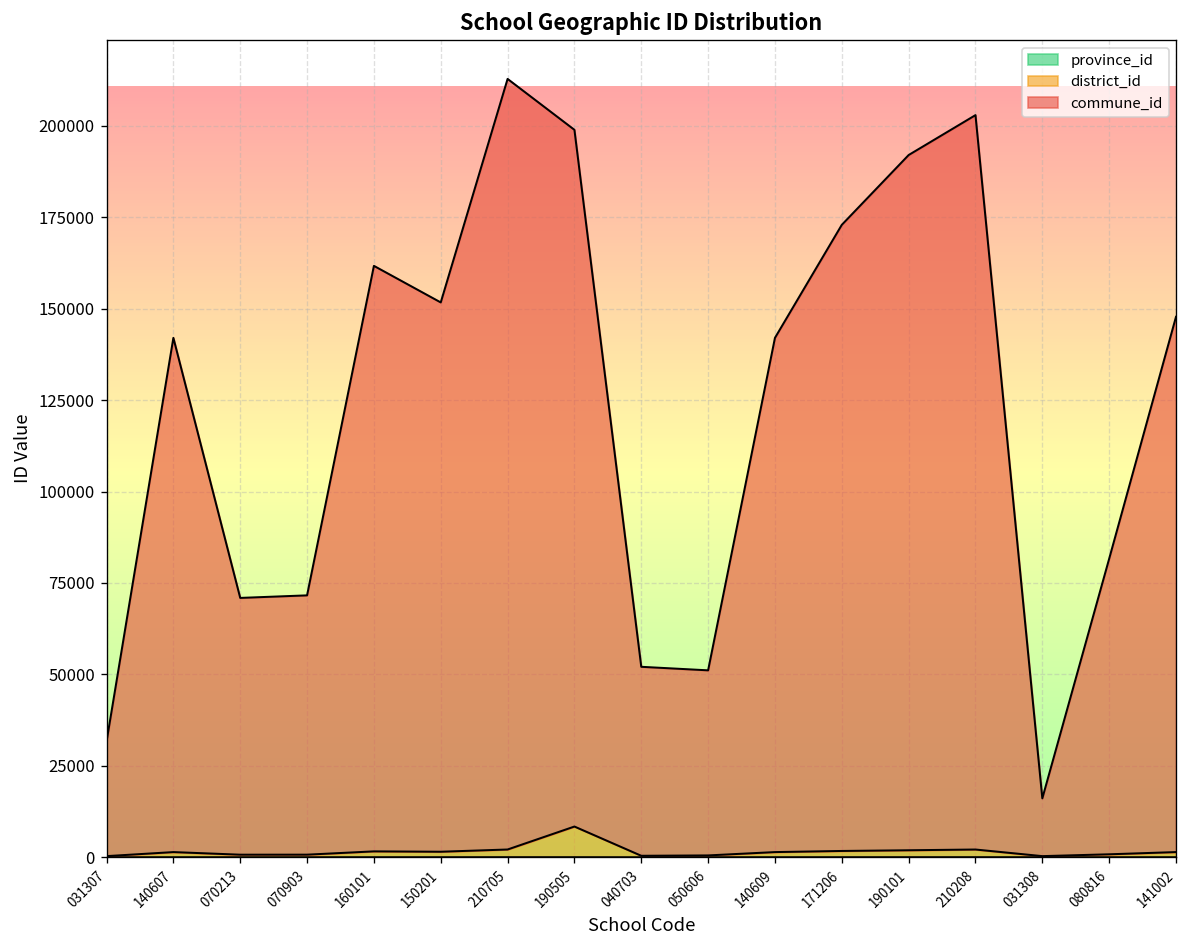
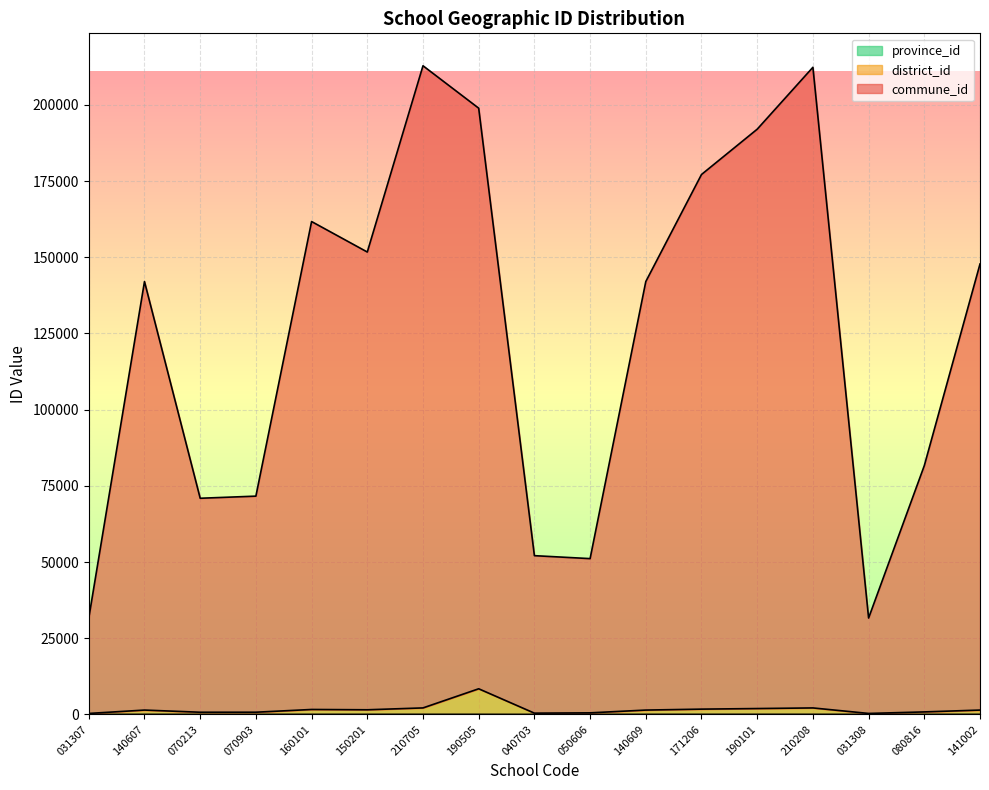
commune_id, 171206: 171000 -> 175000
commune_id, 210208: 201000 -> 210000
commune_id, 031308: 16000 -> 31000
